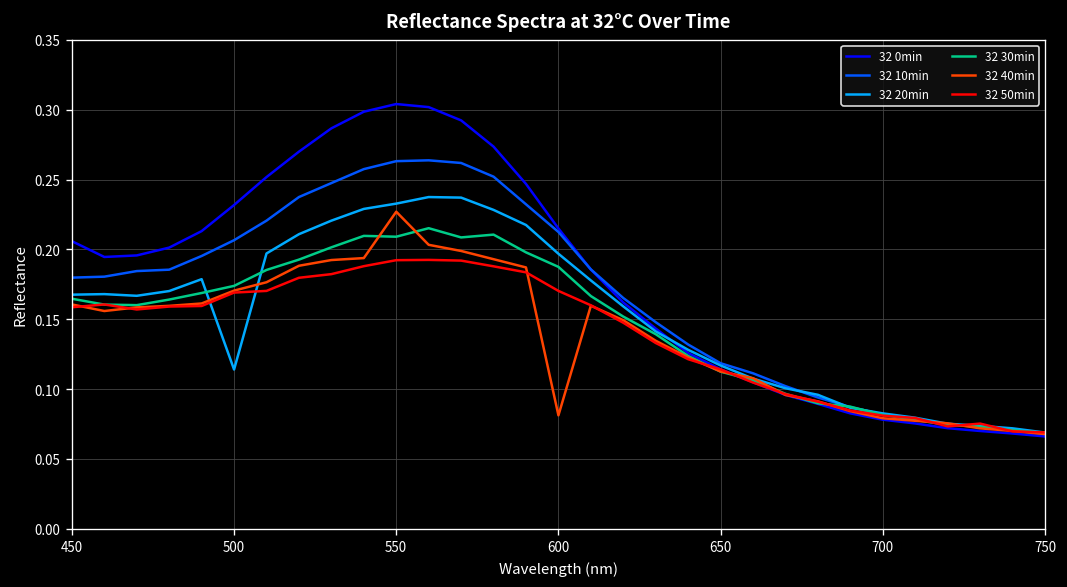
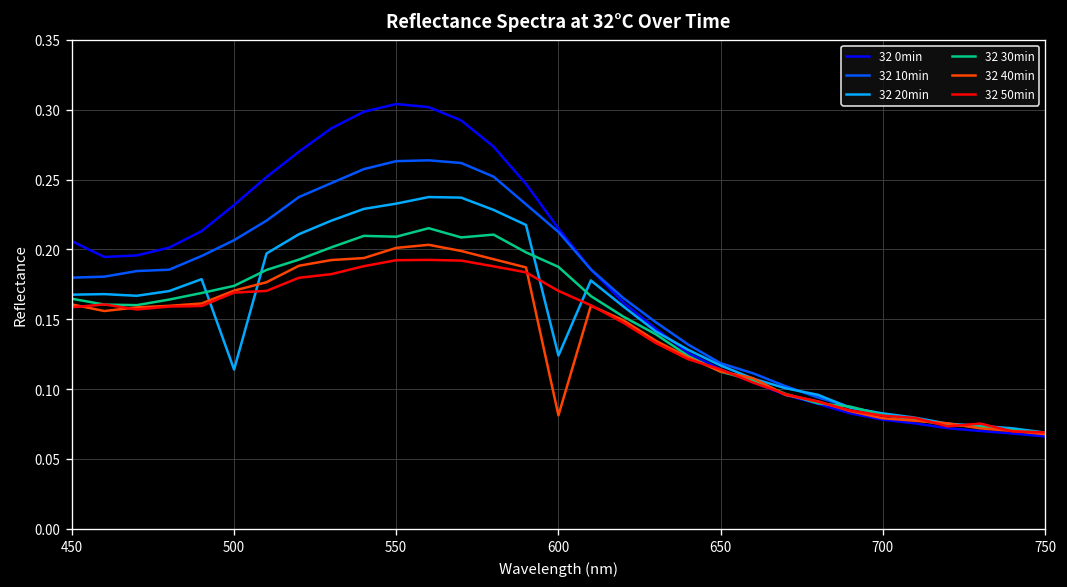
32 40min, 550: 0.227 -> 0.201
32 20min, 600: 0.197 -> 0.124
